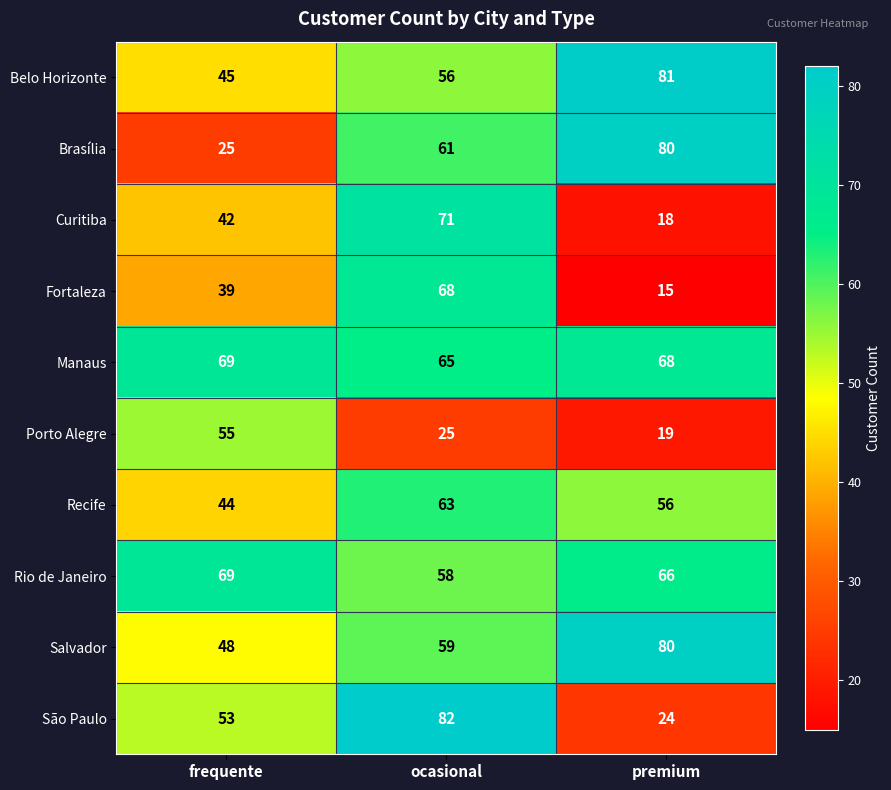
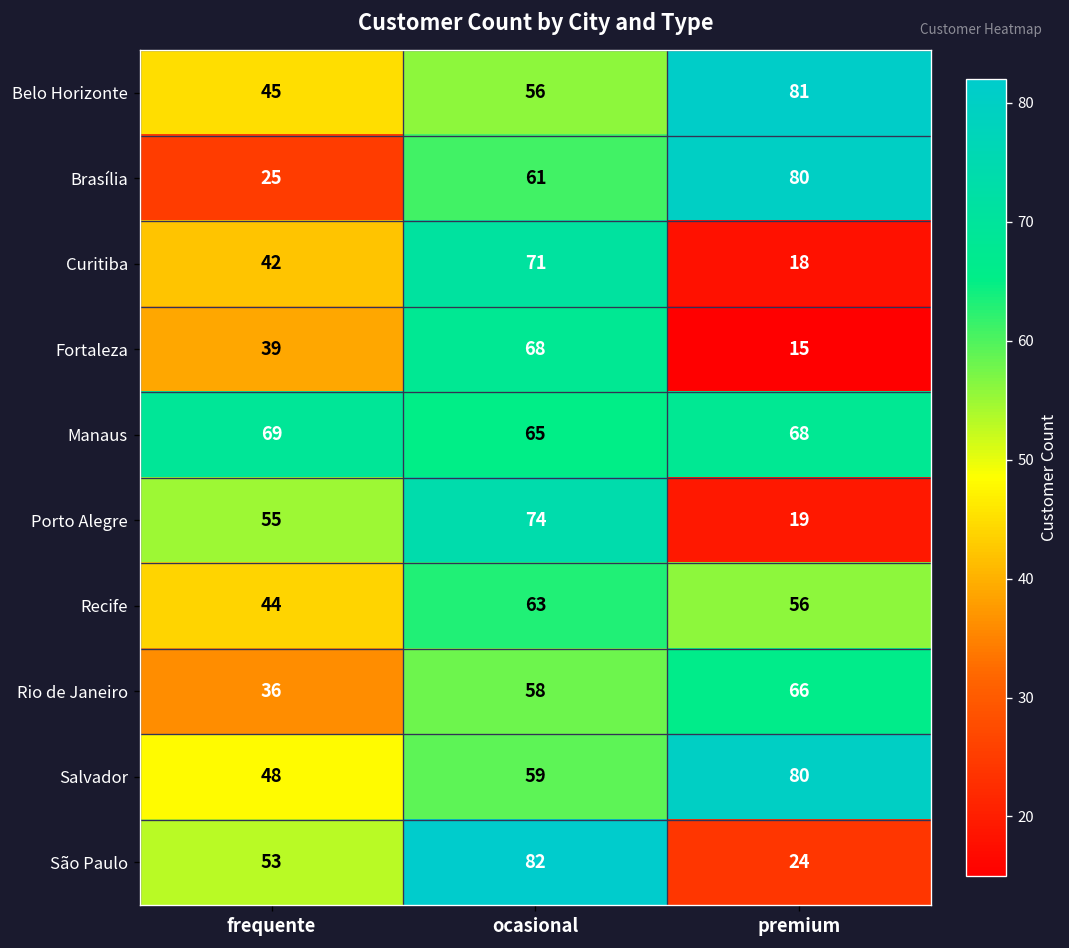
Porto Alegre, ocasional: 25 -> 74
Rio de Janeiro, frequente: 69 -> 36
